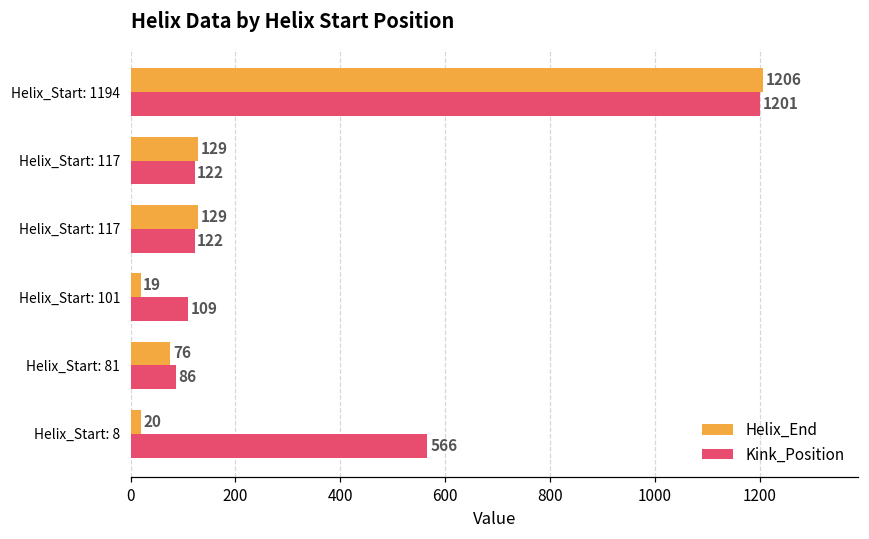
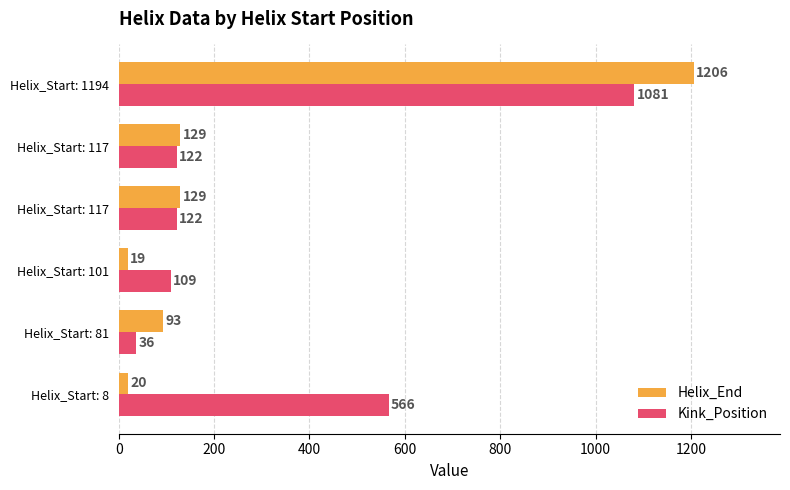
Kink_Position, Helix_Start: 1194: 1201 -> 1081
Helix_End, Helix_Start: 81: 76 -> 93
Kink_Position, Helix_Start: 81: 86 -> 36
